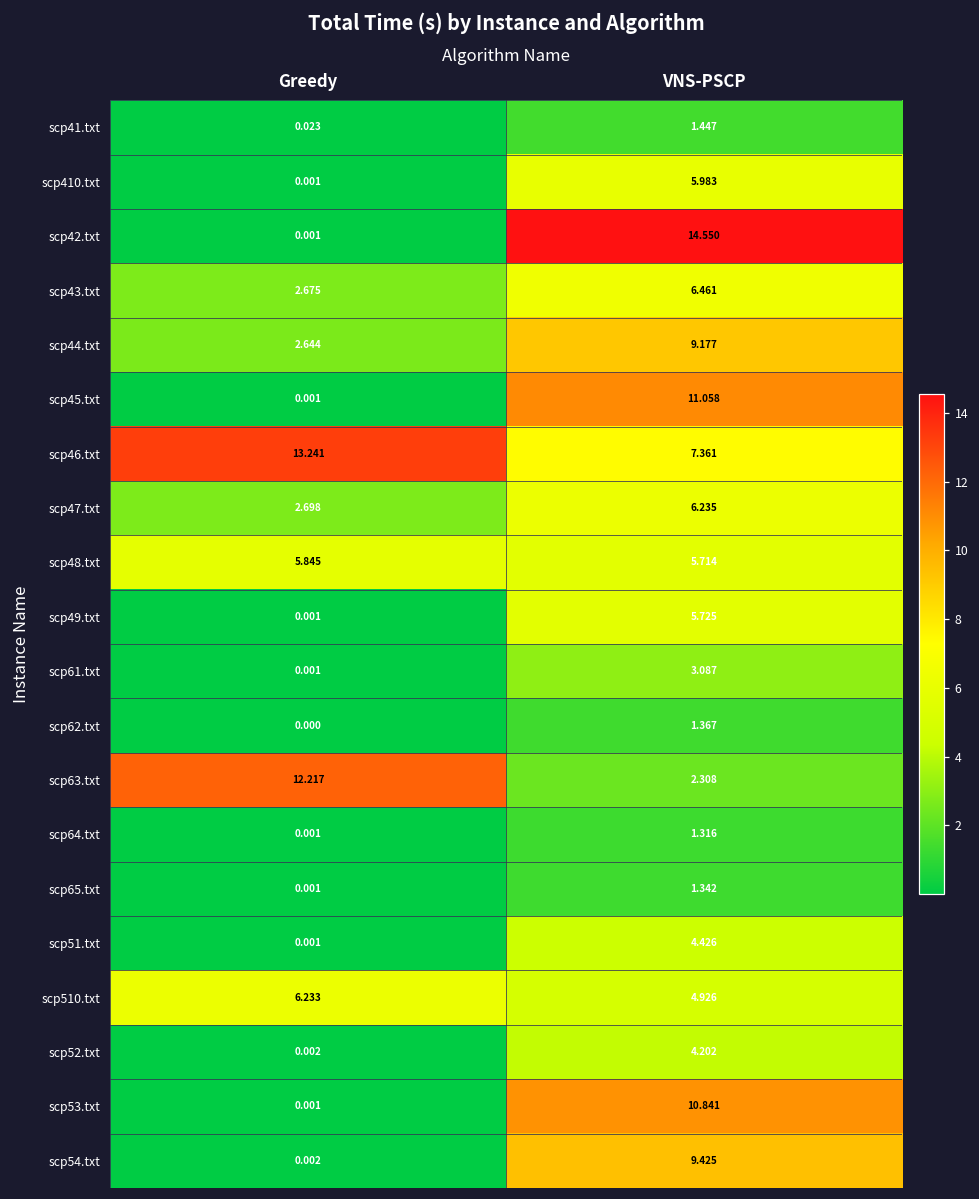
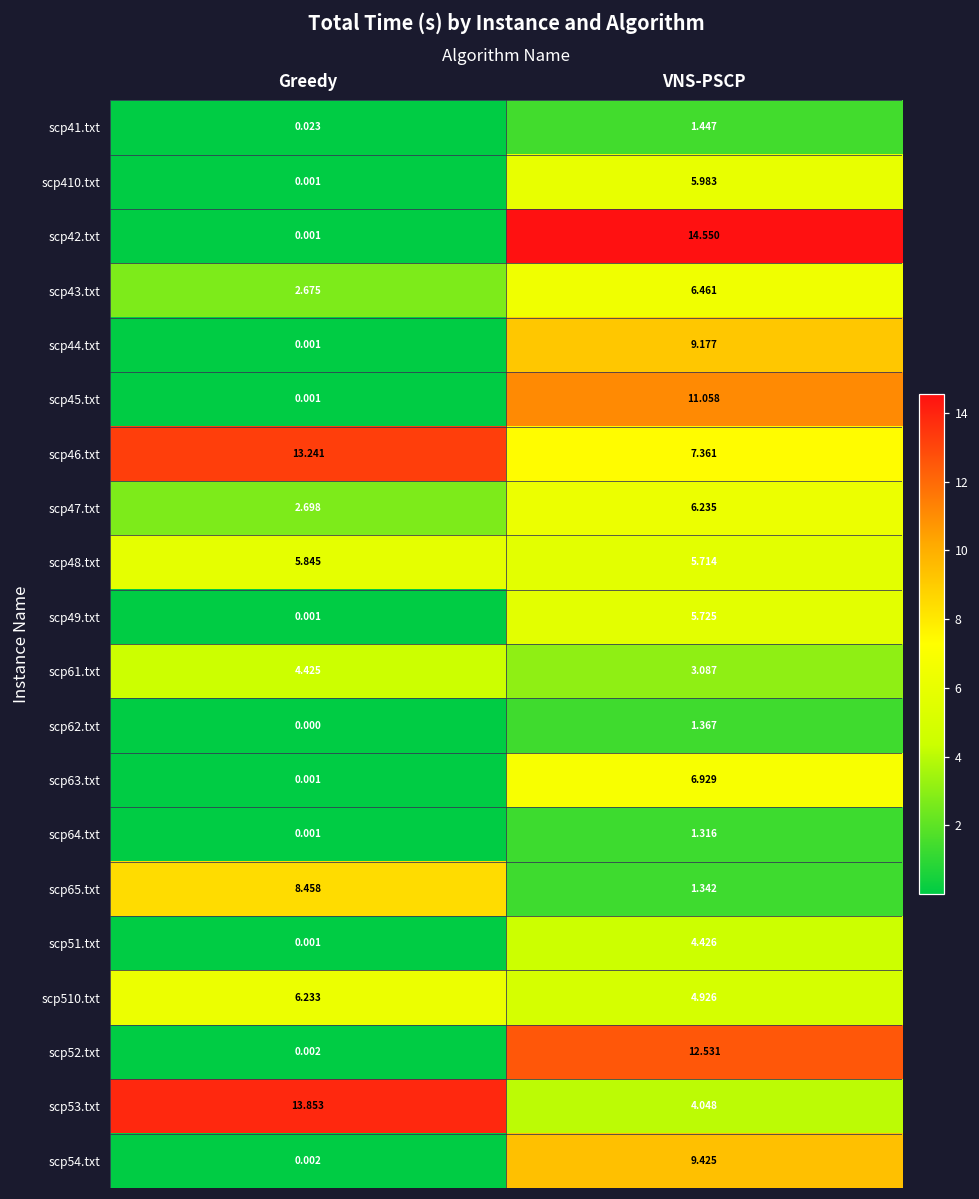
scp44.txt, Greedy: 2.644 -> 0.001
scp61.txt, Greedy: 0.001 -> 4.425
scp63.txt, Greedy: 12.217 -> 0.001
scp63.txt, VNS-PSCP: 2.308 -> 6.929
scp65.txt, Greedy: 0.001 -> 8.458
scp52.txt, VNS-PSCP: 4.202 -> 12.531
scp53.txt, Greedy: 0.001 -> 13.853
scp53.txt, VNS-PSCP: 10.841 -> 4.048
